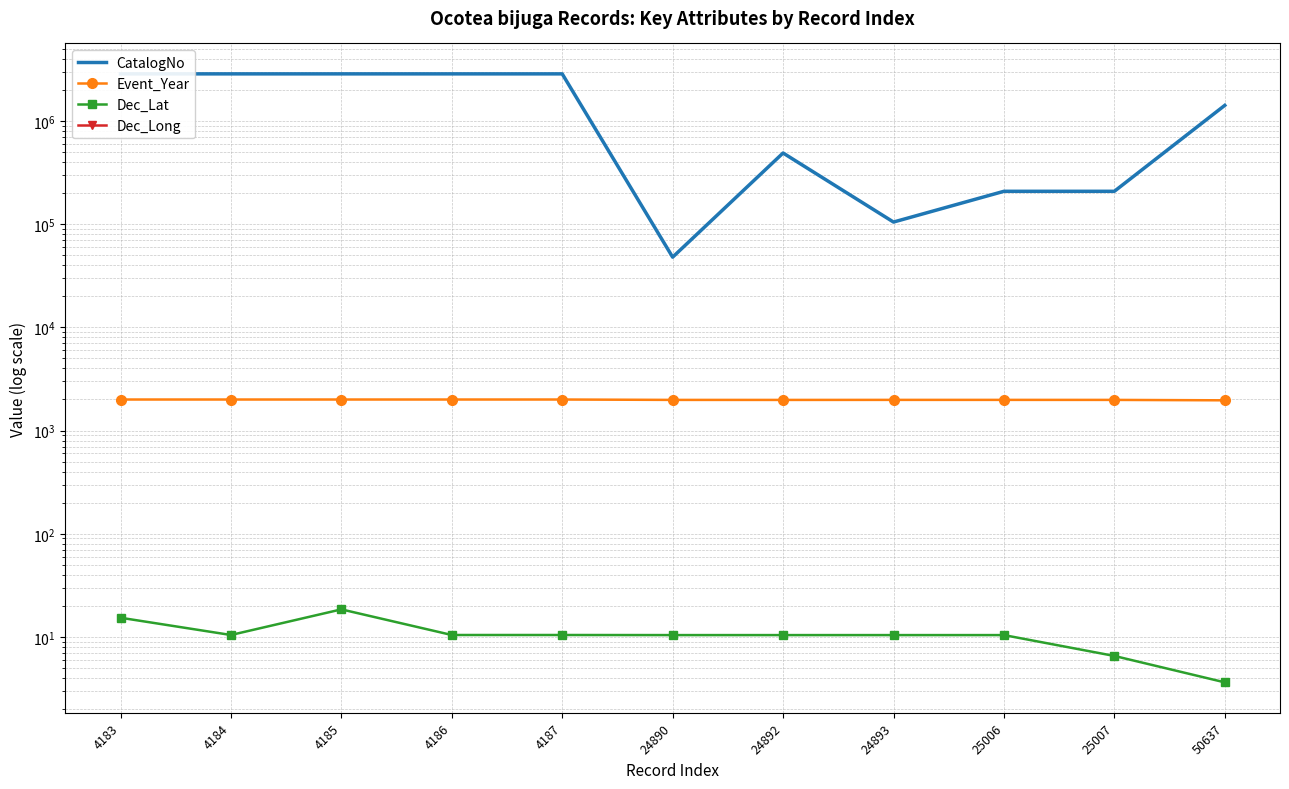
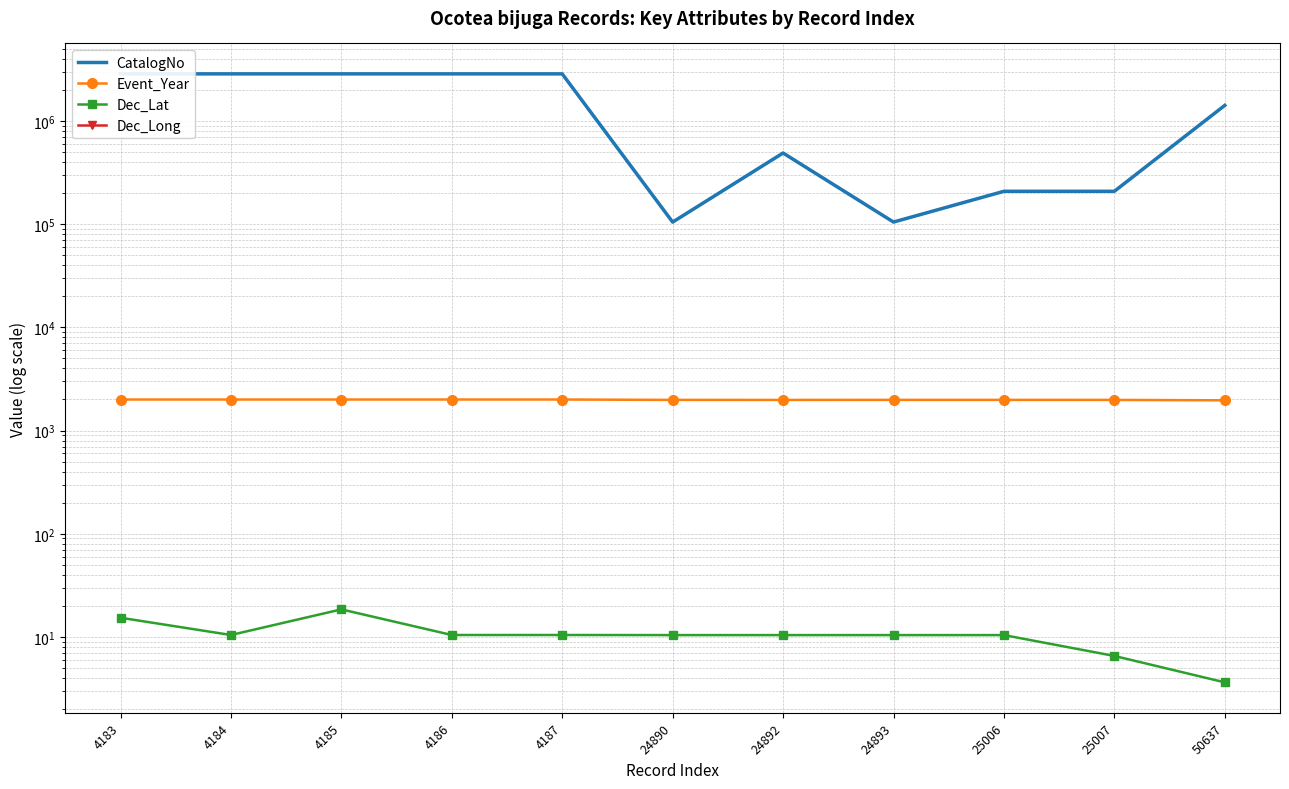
CatalogNo, 24890: 50000 -> 100000
